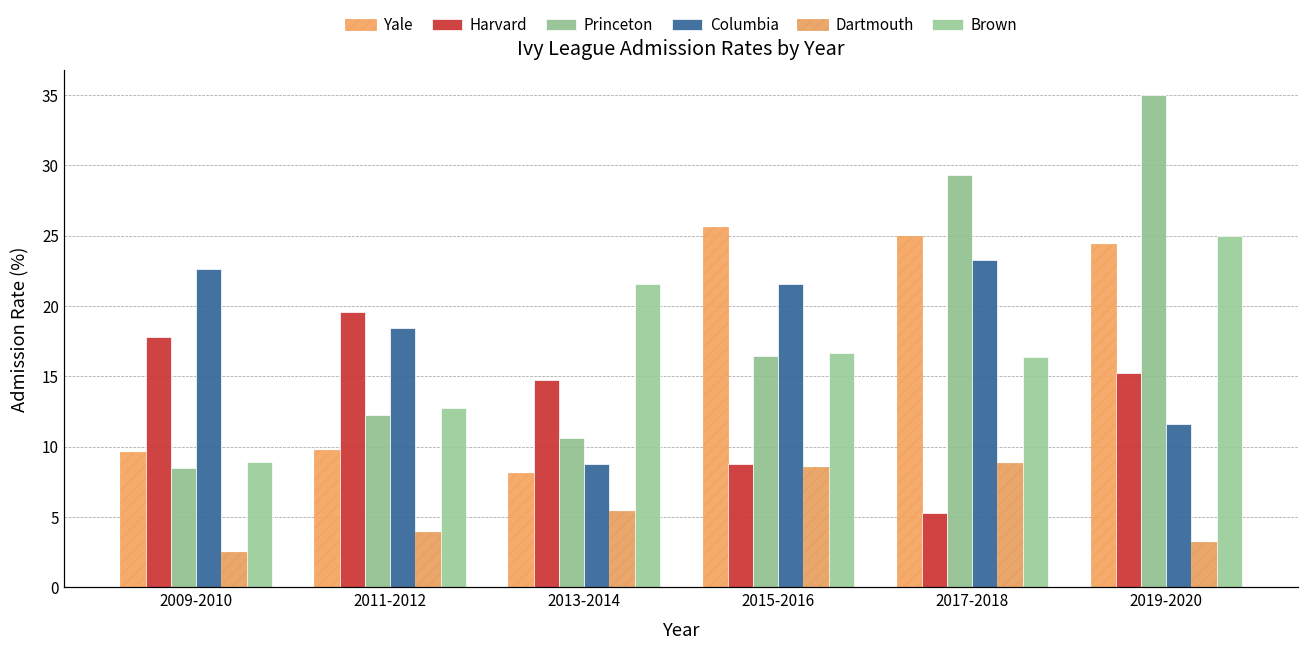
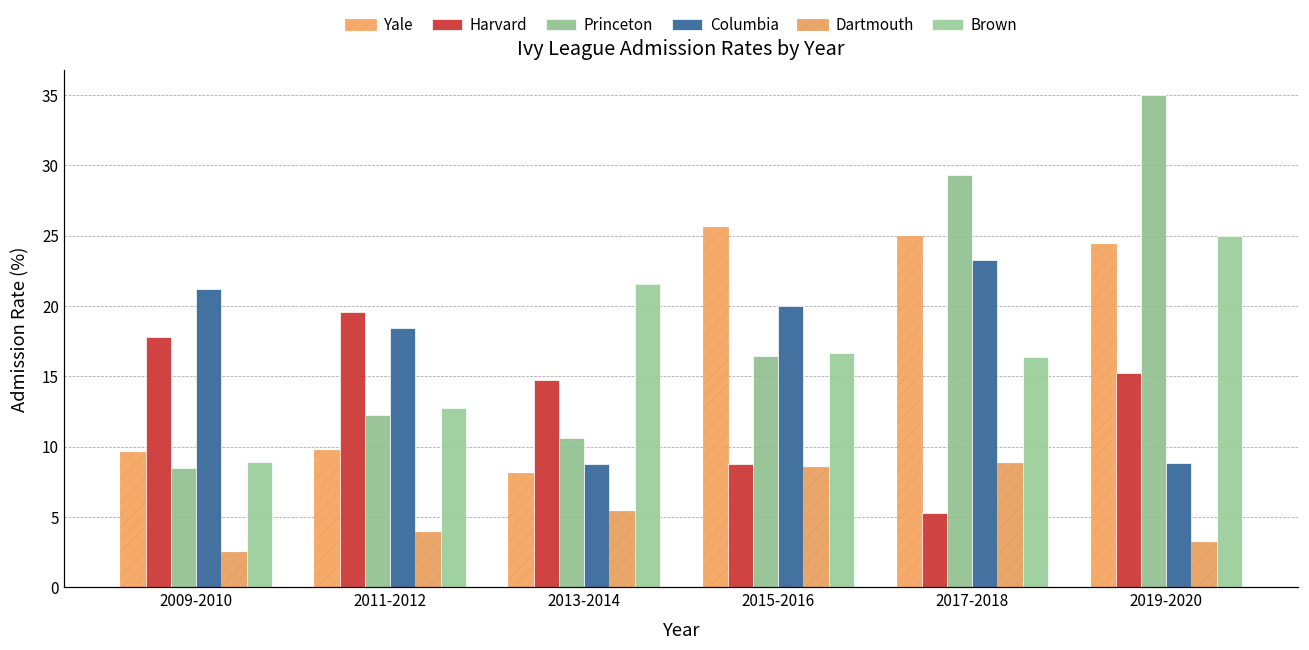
Columbia, 2009-2010: 22.6 -> 21.2
Columbia, 2015-2016: 21.6 -> 20.0
Columbia, 2019-2020: 11.6 -> 8.8
